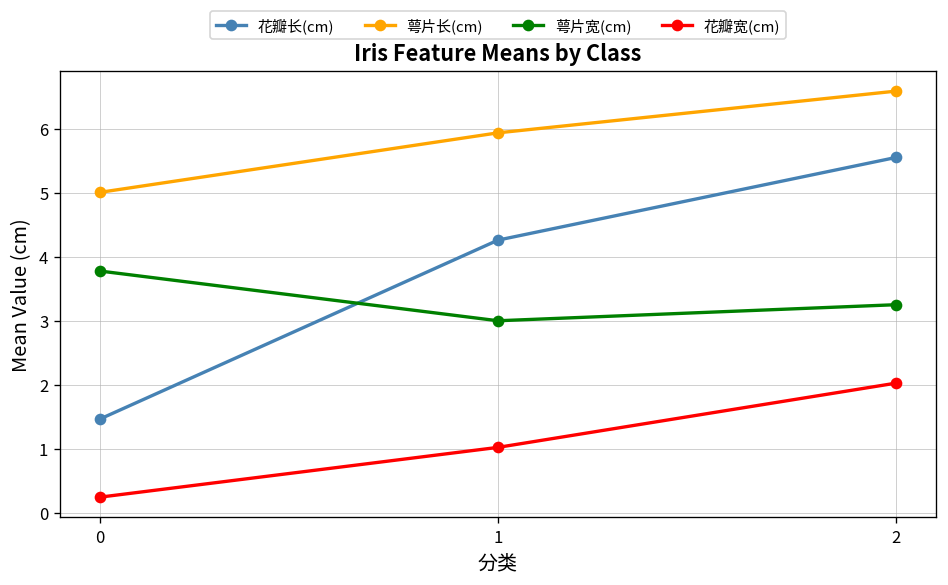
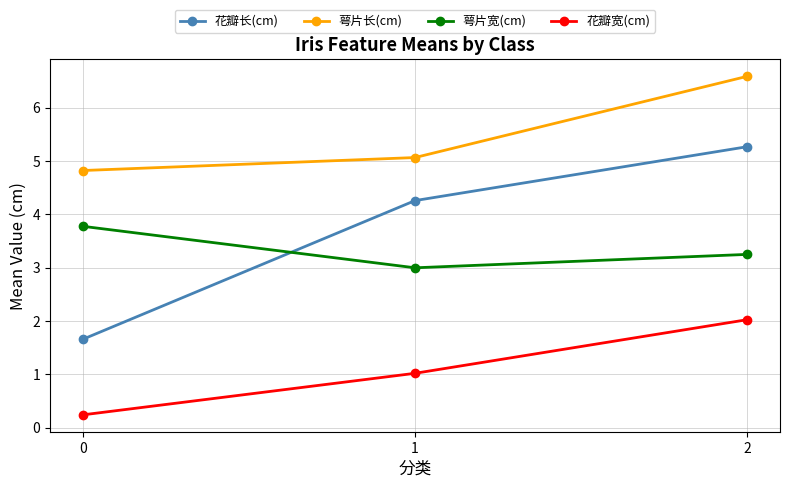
花瓣长(cm), 0: 1.5 -> 1.7
萼片长(cm), 0: 5.0 -> 4.8
萼片长(cm), 1: 5.9 -> 5.1
花瓣长(cm), 2: 5.6 -> 5.3
